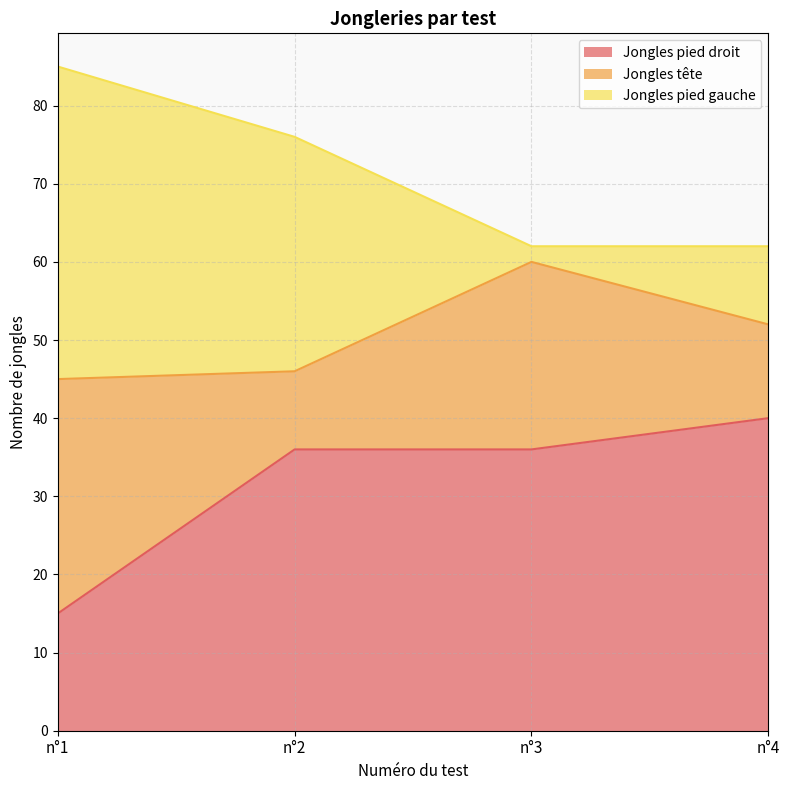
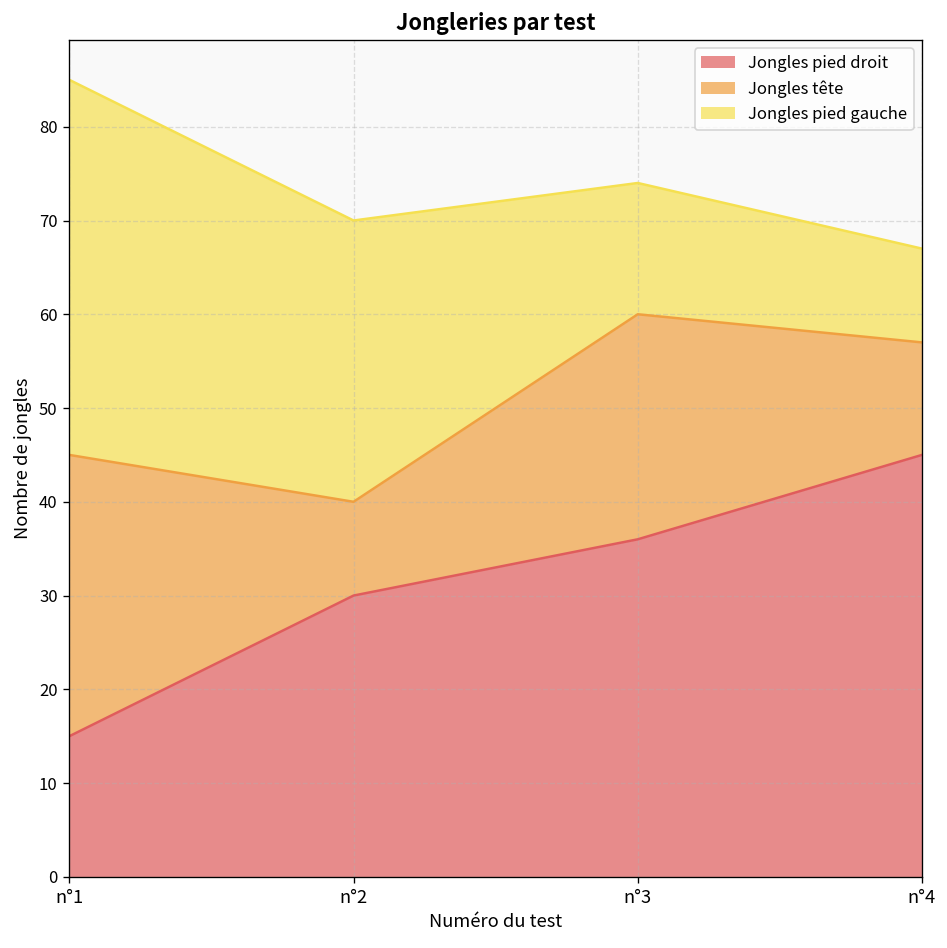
Jongles pied droit, n°2: 36 -> 30
Jongles pied gauche, n°3: 2 -> 14
Jongles pied droit, n°4: 40 -> 45
